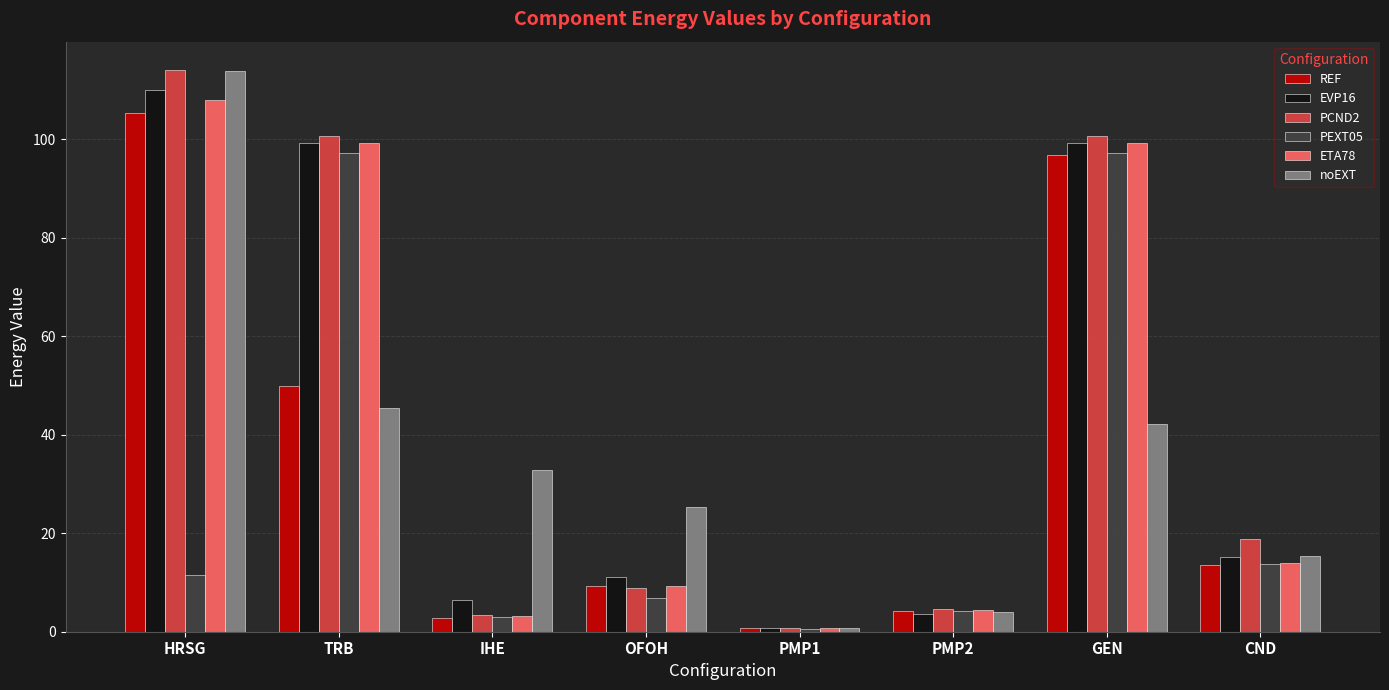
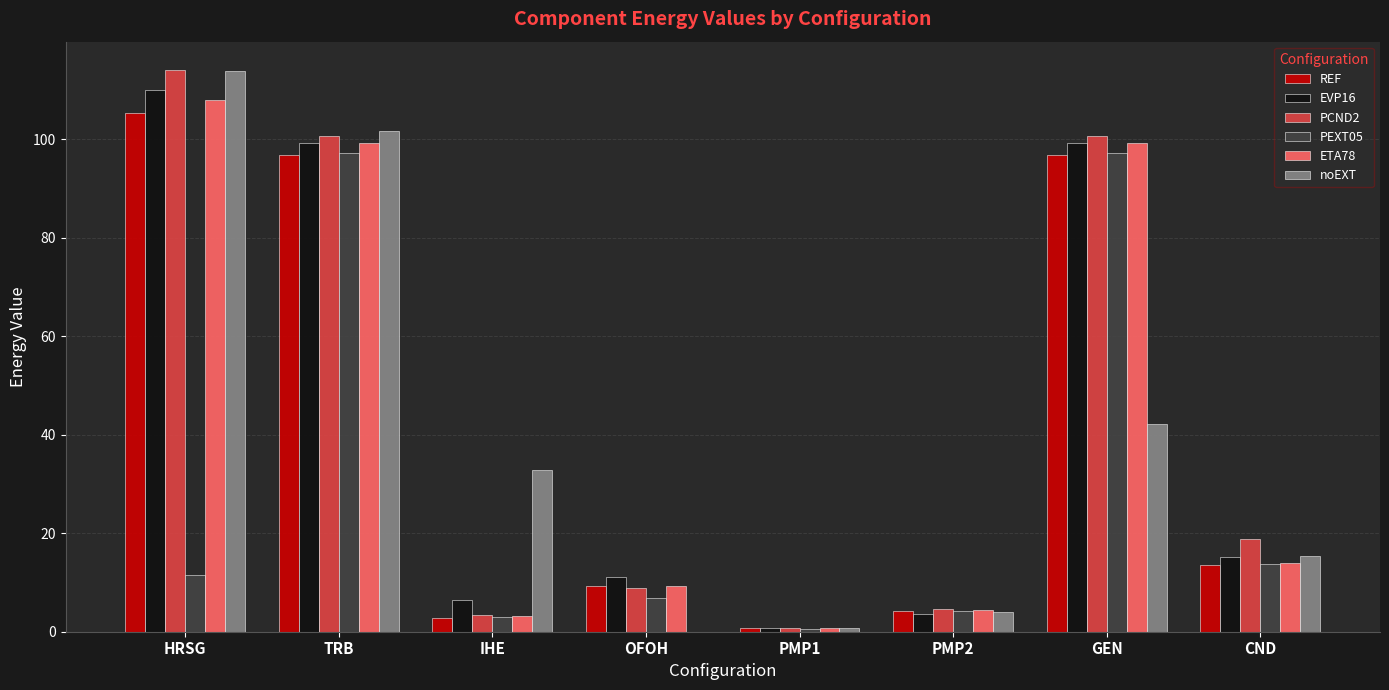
REF, TRB: 50 -> 97
noEXT, TRB: 45 -> 102
noEXT, OFOH: 25 -> 0
